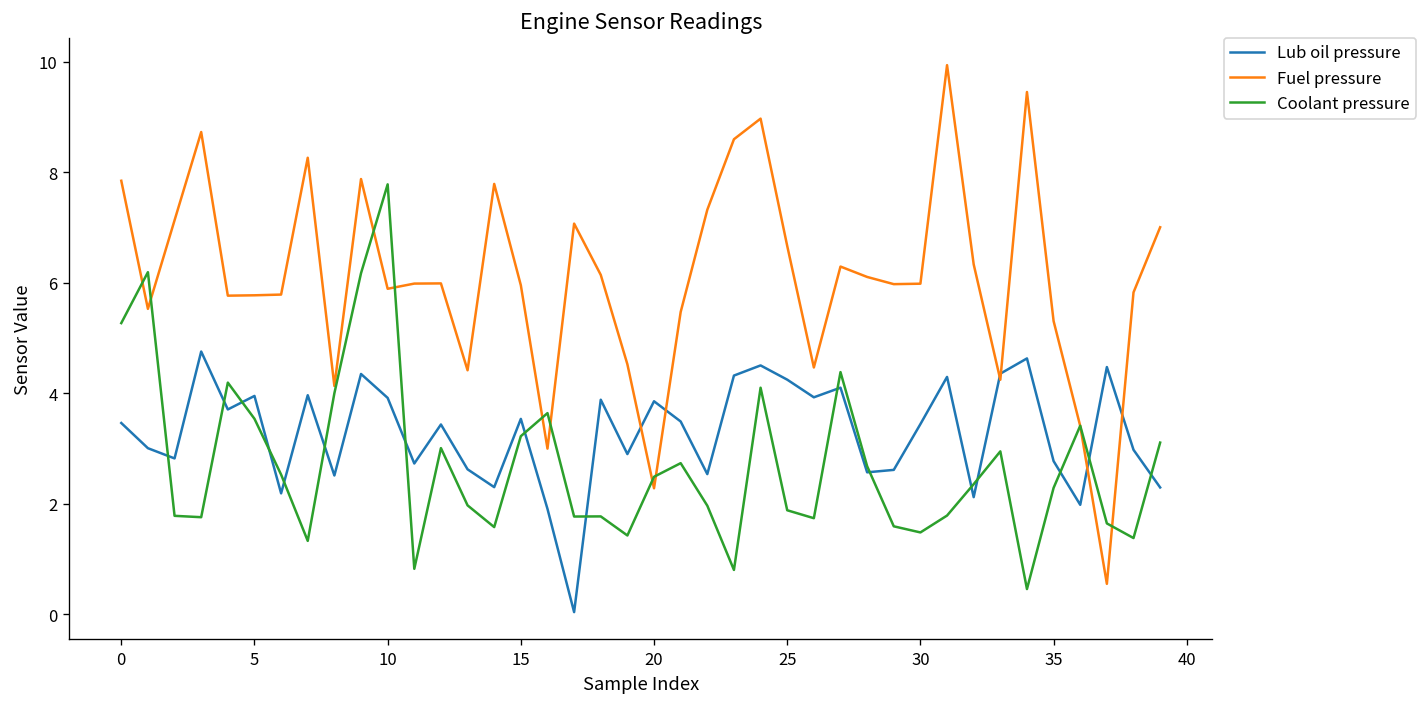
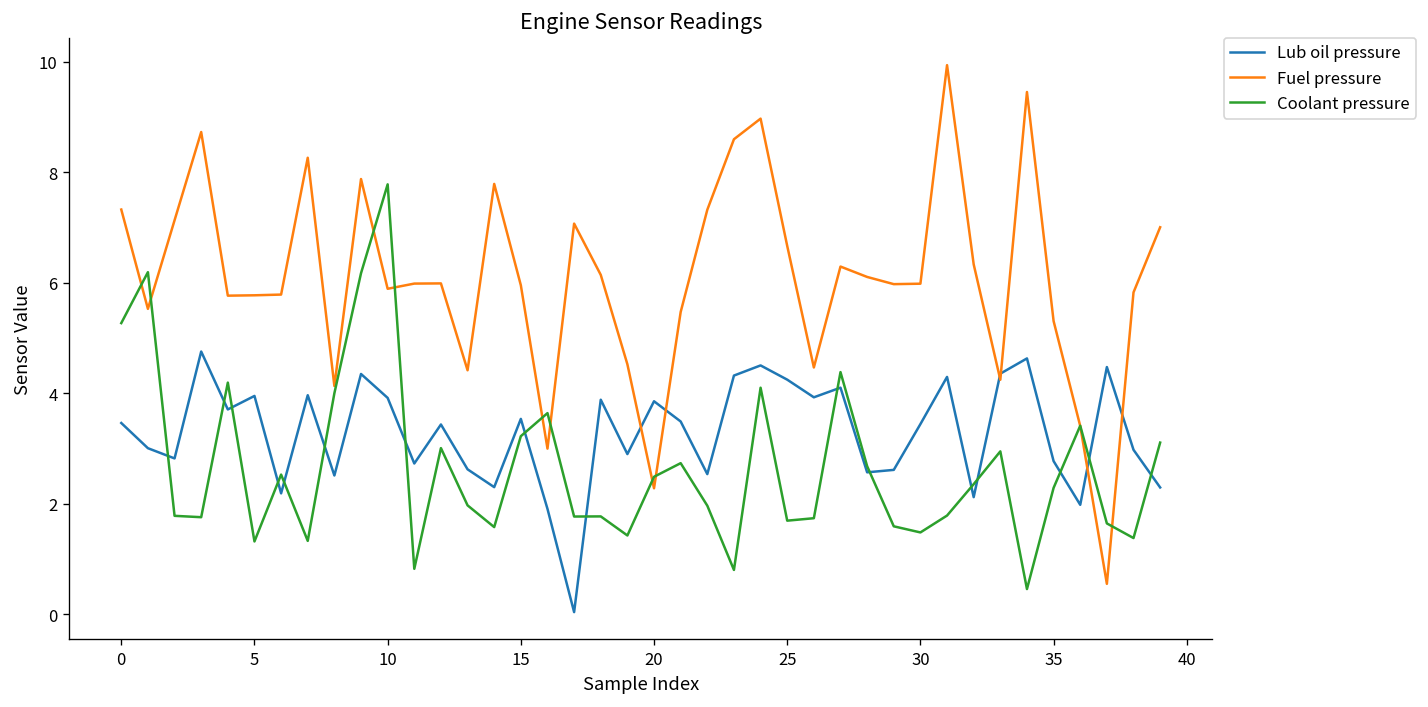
Fuel pressure, 0: 7.8 -> 7.3
Coolant pressure, 5: 3.5 -> 1.3
Coolant pressure, 25: 1.9 -> 1.7
